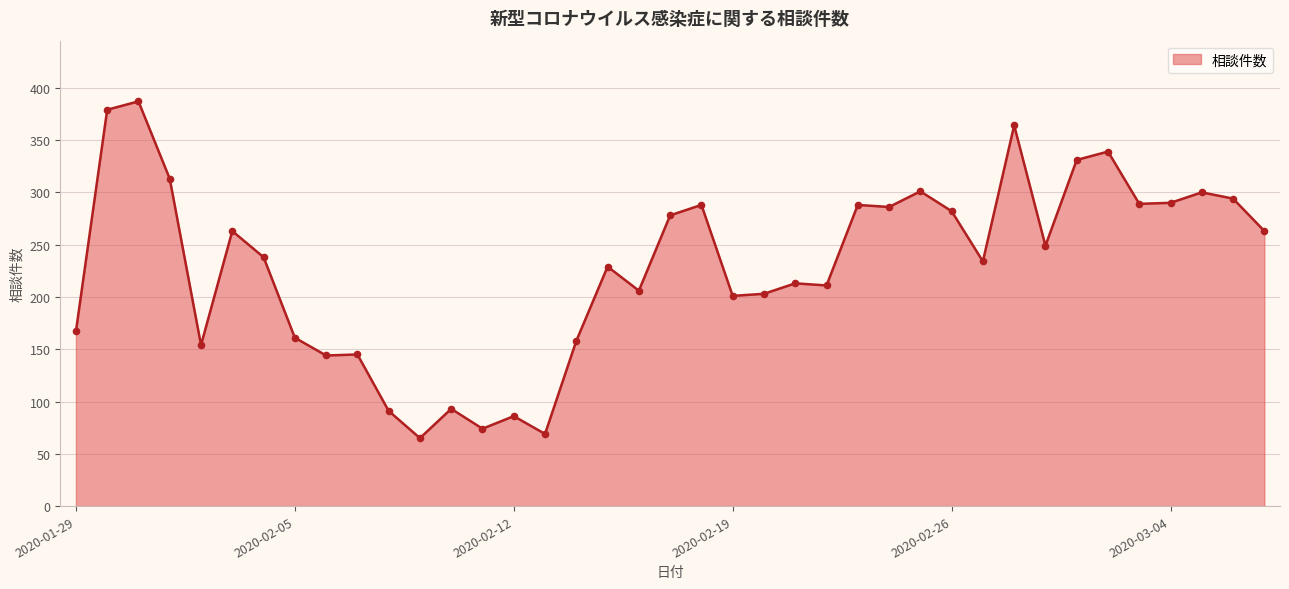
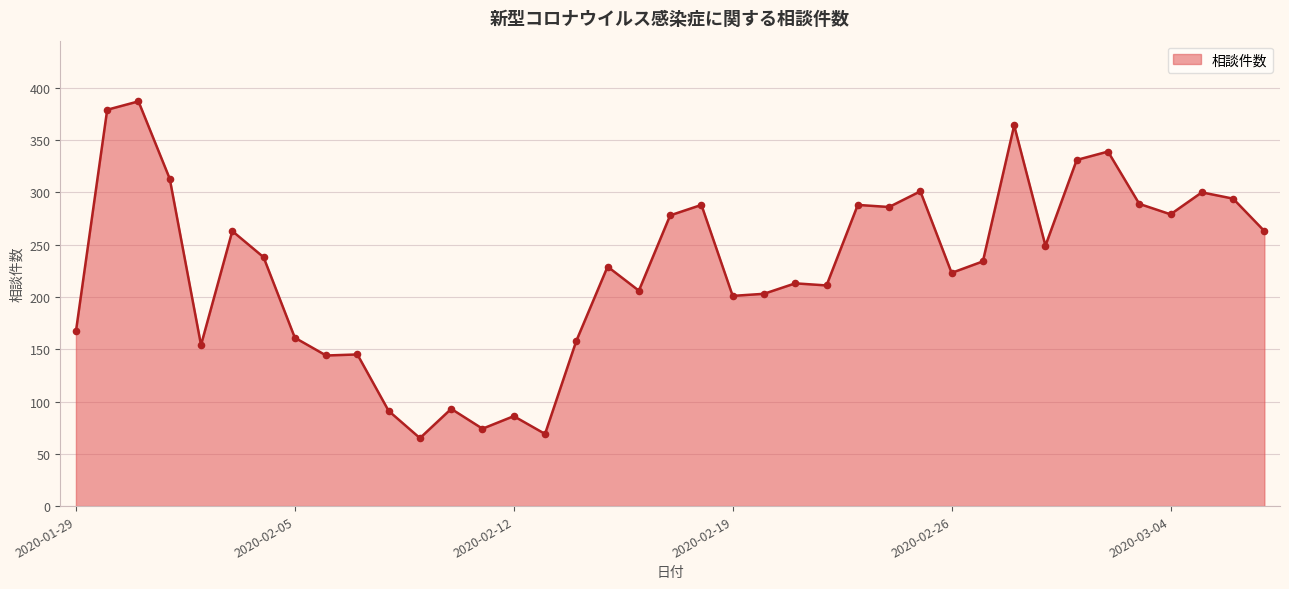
2020-02-26: 282 -> 223
2020-03-04: 290 -> 279
